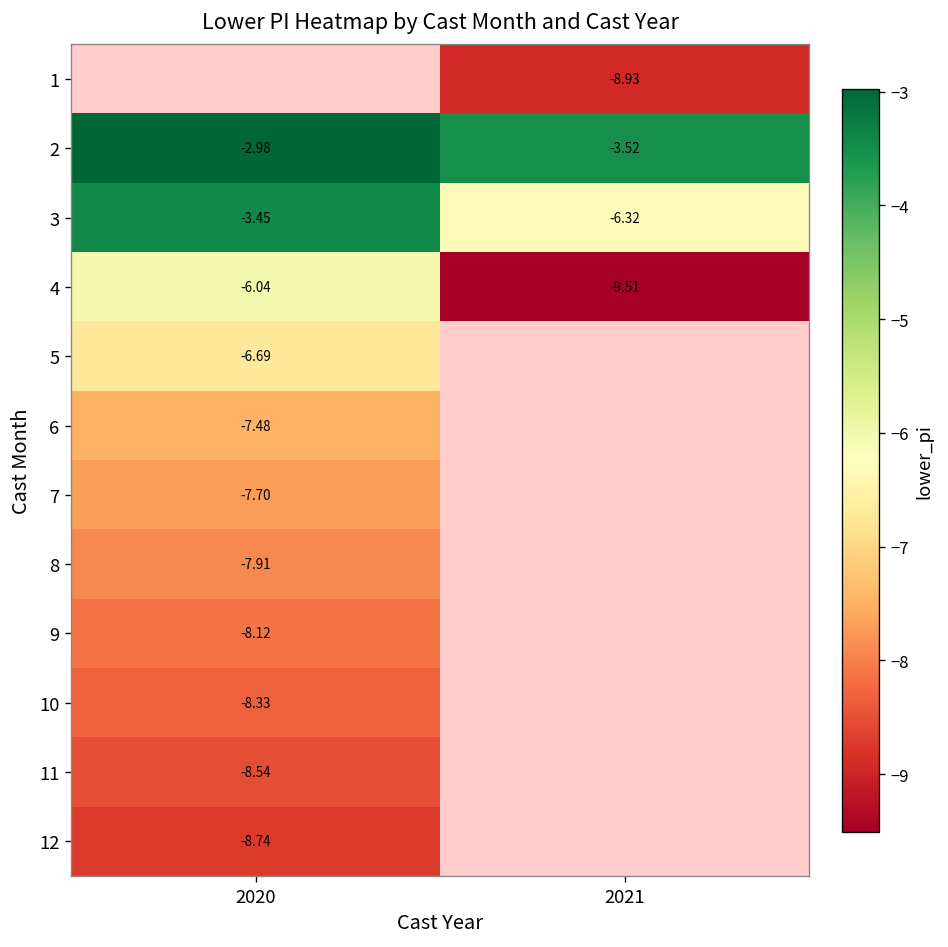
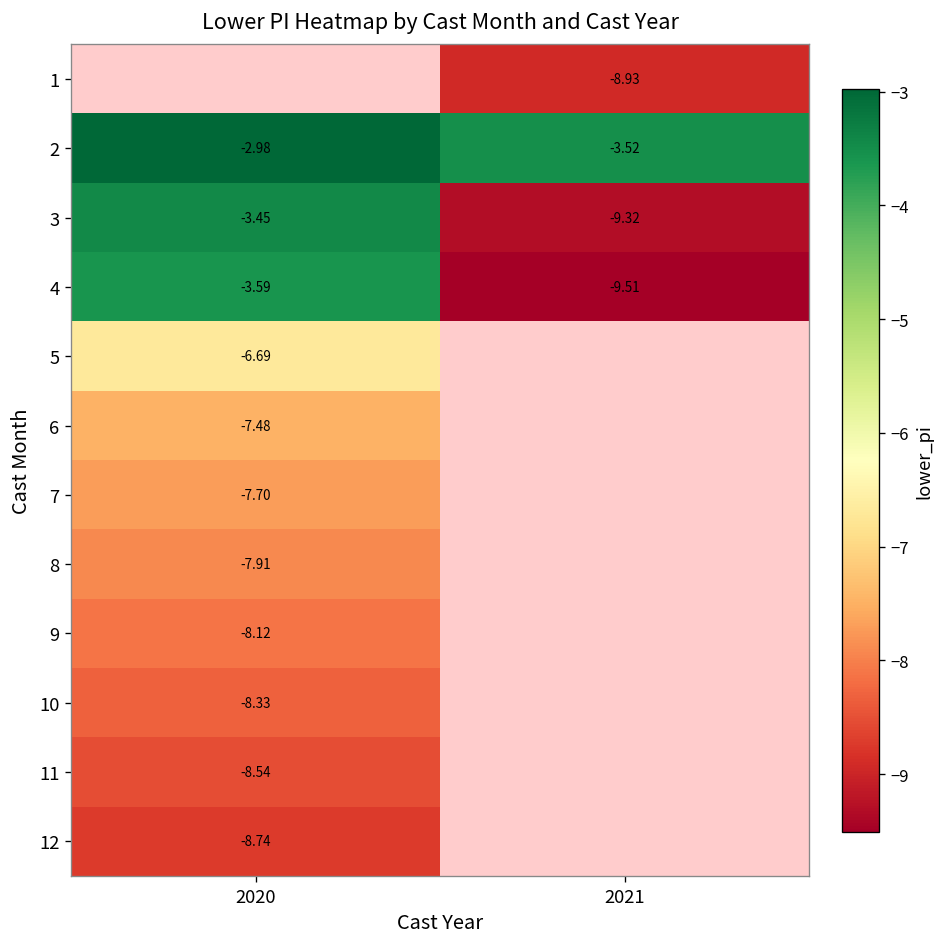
3, 2021: -6.32 -> -9.32
4, 2020: -6.04 -> -3.59
